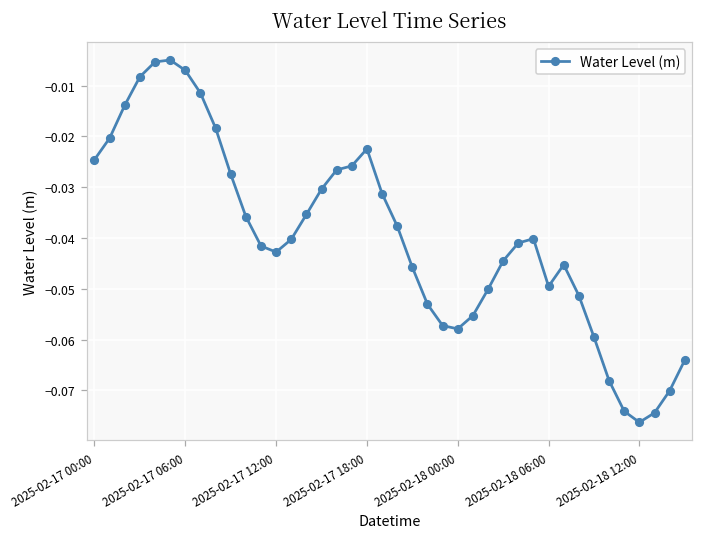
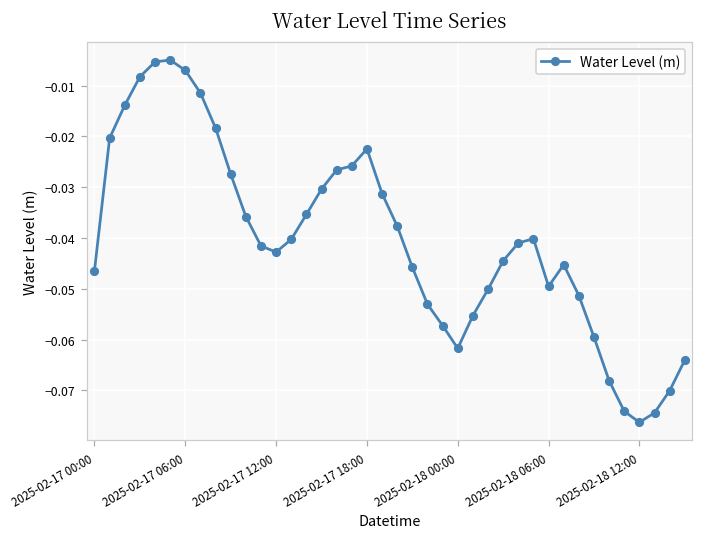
2025-02-17 00:00: -0.025 -> -0.046
2025-02-18 00:00: -0.058 -> -0.062
